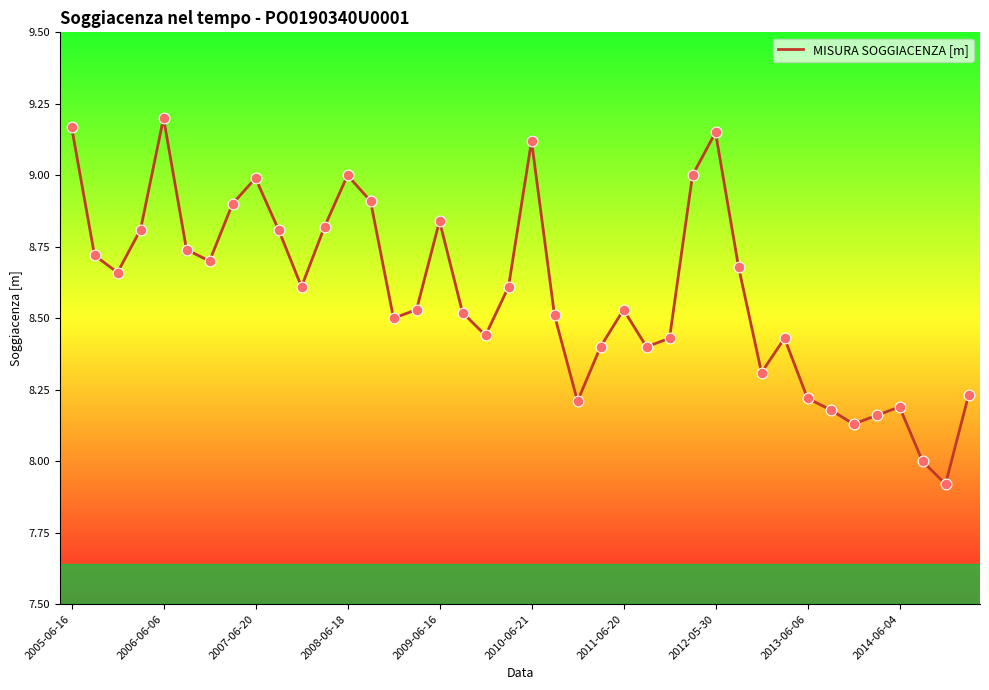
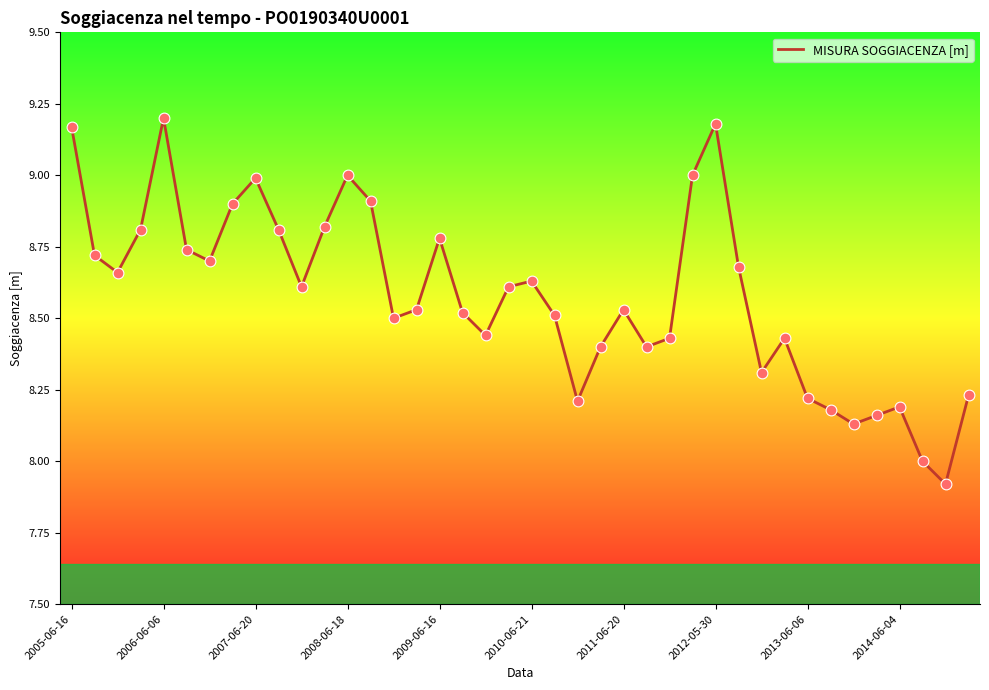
2009-06-16: 8.84 -> 8.78
2010-06-21: 9.12 -> 8.63
2012-05-30: 9.15 -> 9.18
